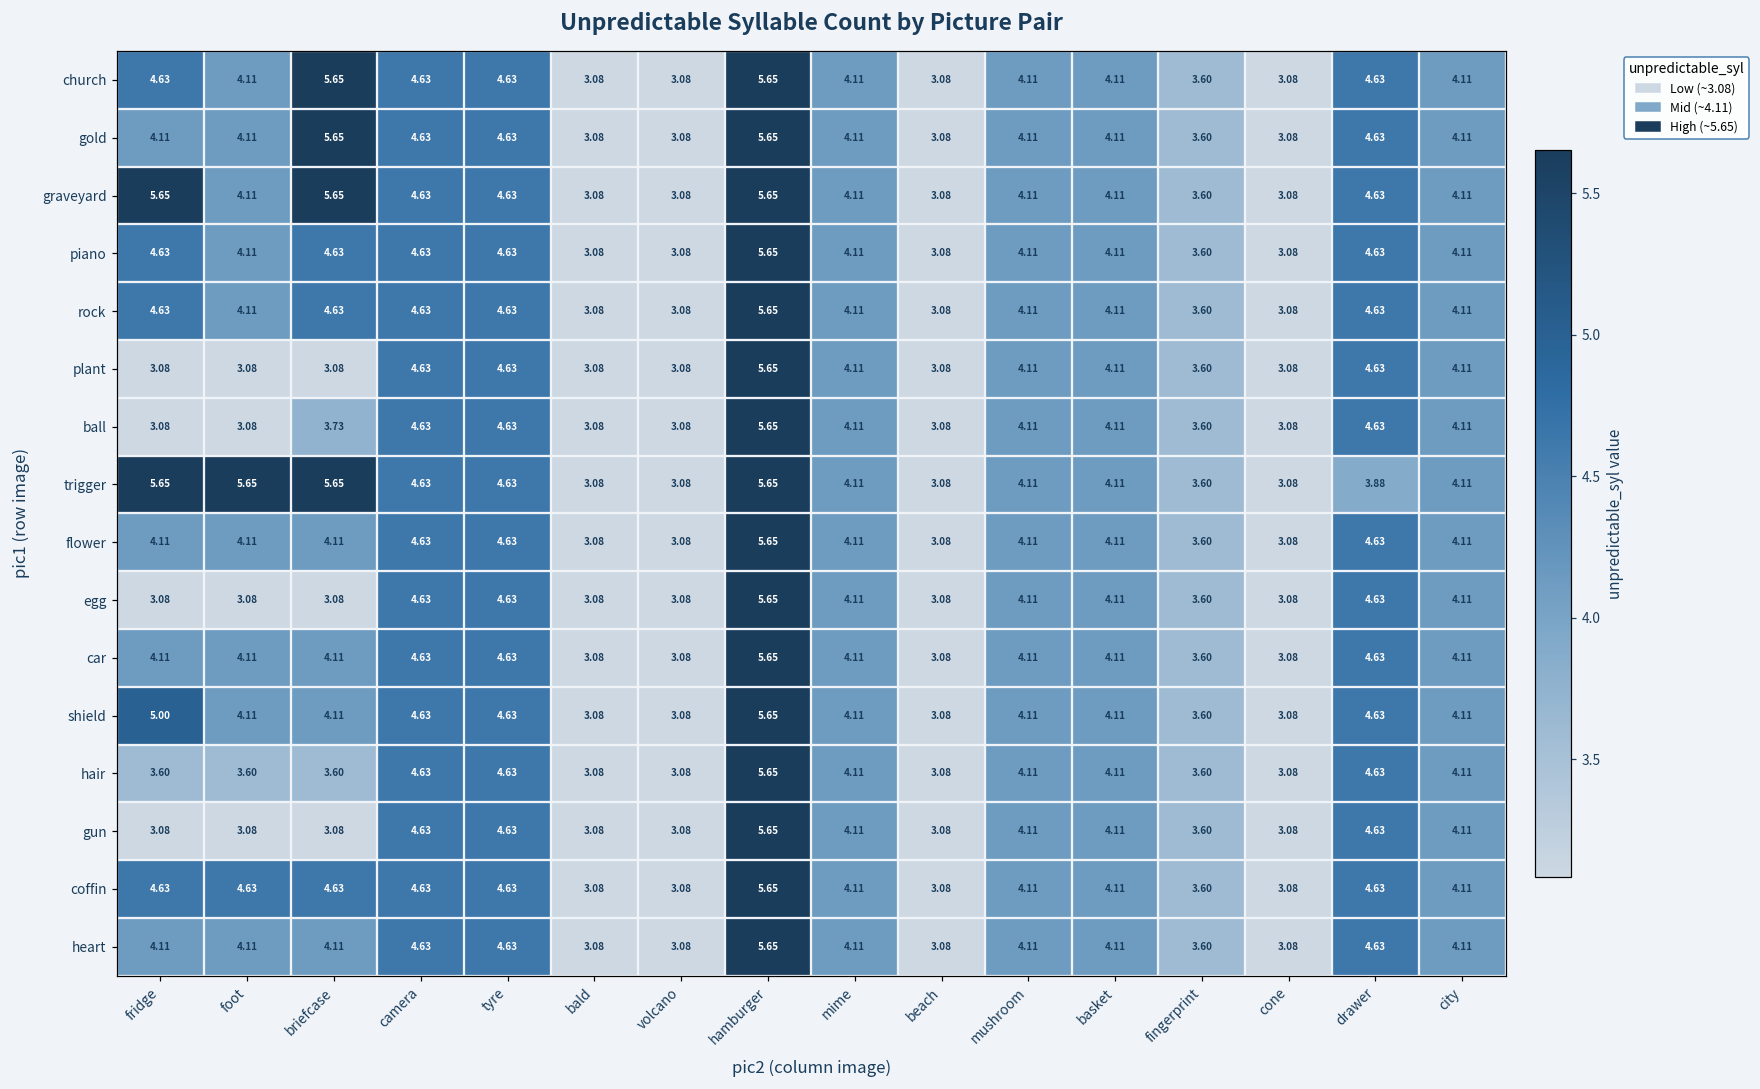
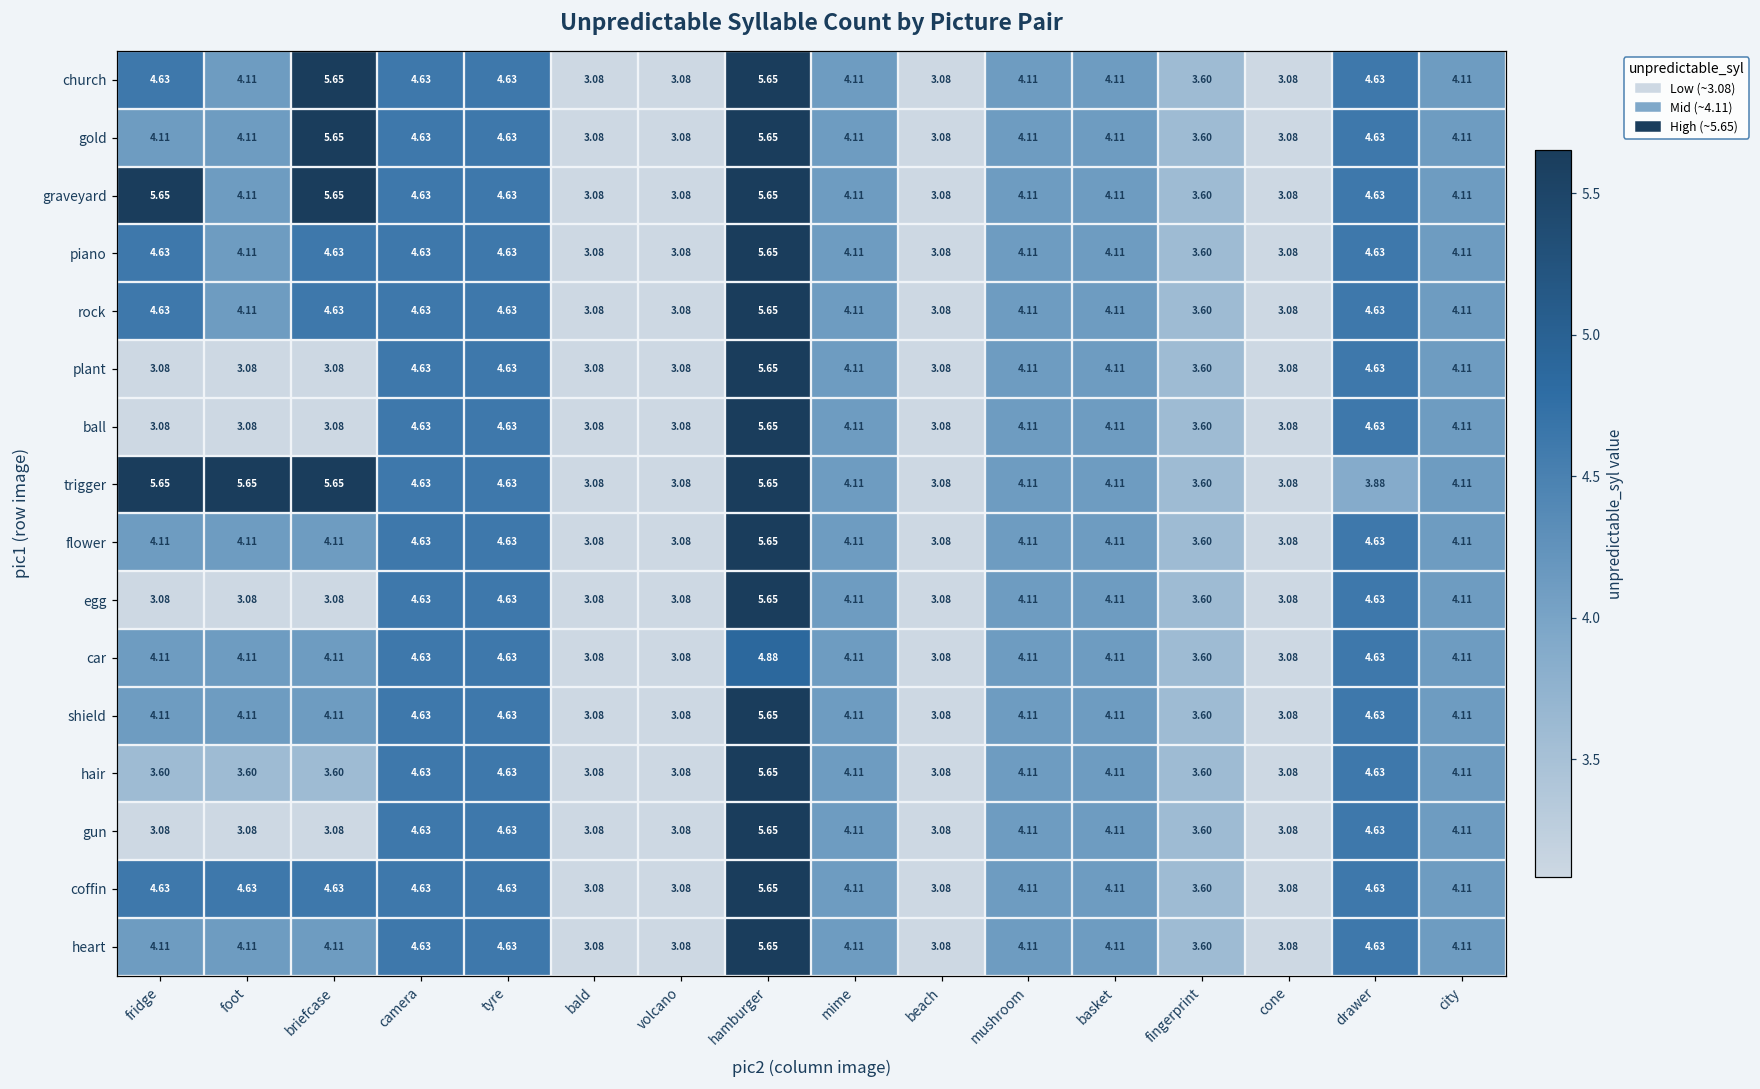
ball, briefcase: 3.73 -> 3.08
car, hamburger: 5.65 -> 4.88
shield, fridge: 5.00 -> 4.11
